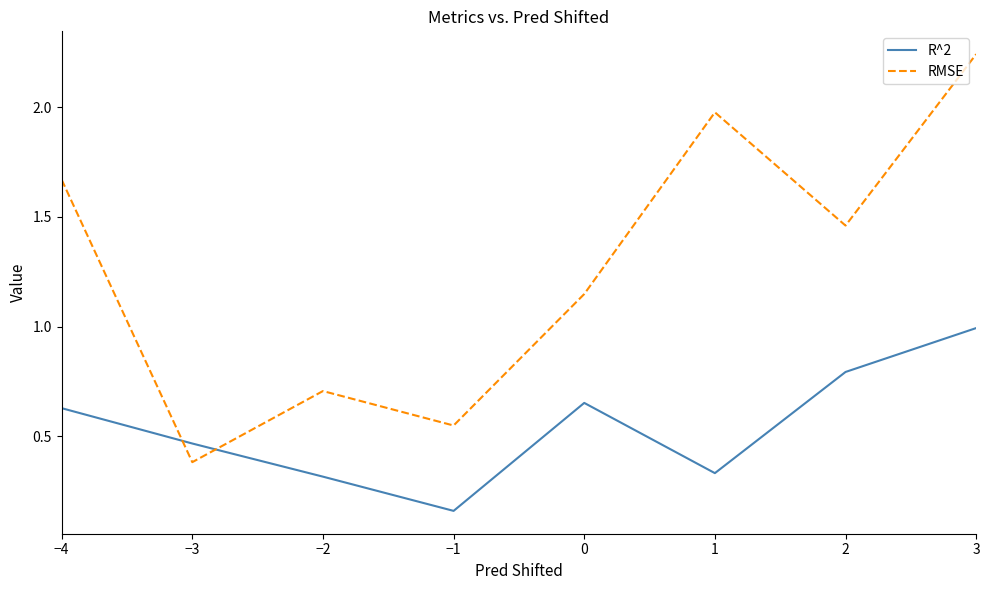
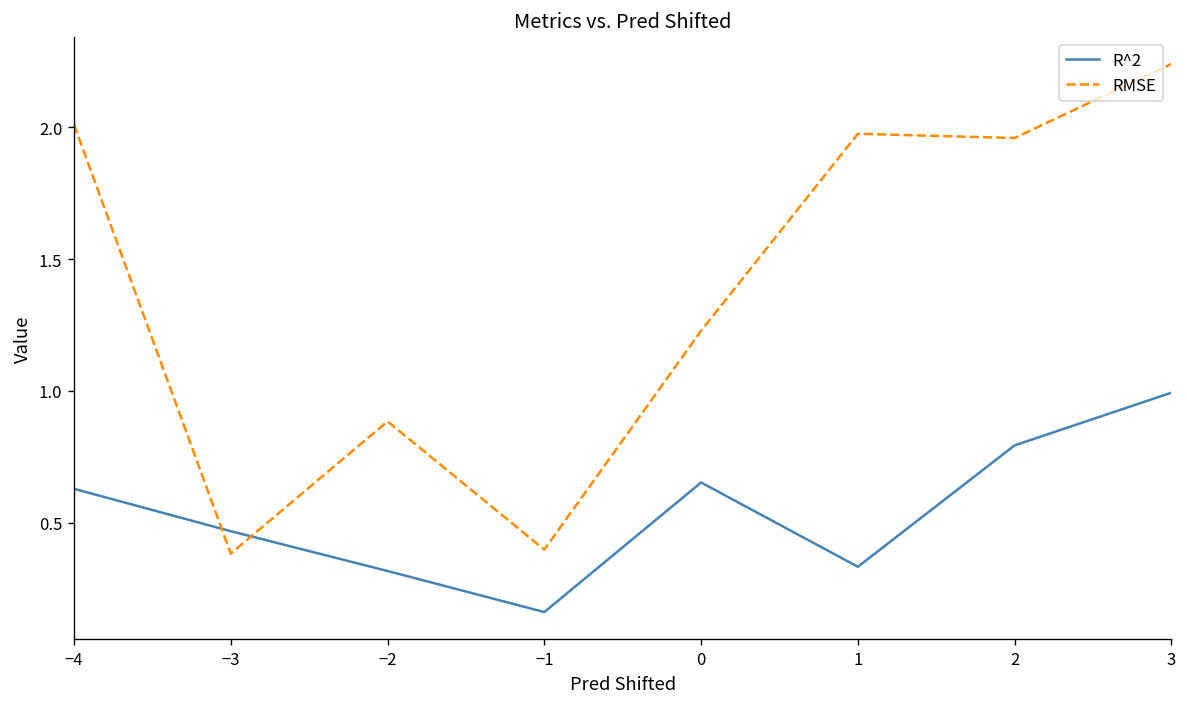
RMSE, −4: 1.67 -> 2.01
RMSE, −2: 0.71 -> 0.88
RMSE, −1: 0.55 -> 0.40
RMSE, 0: 1.15 -> 1.23
RMSE, 2: 1.46 -> 1.96
